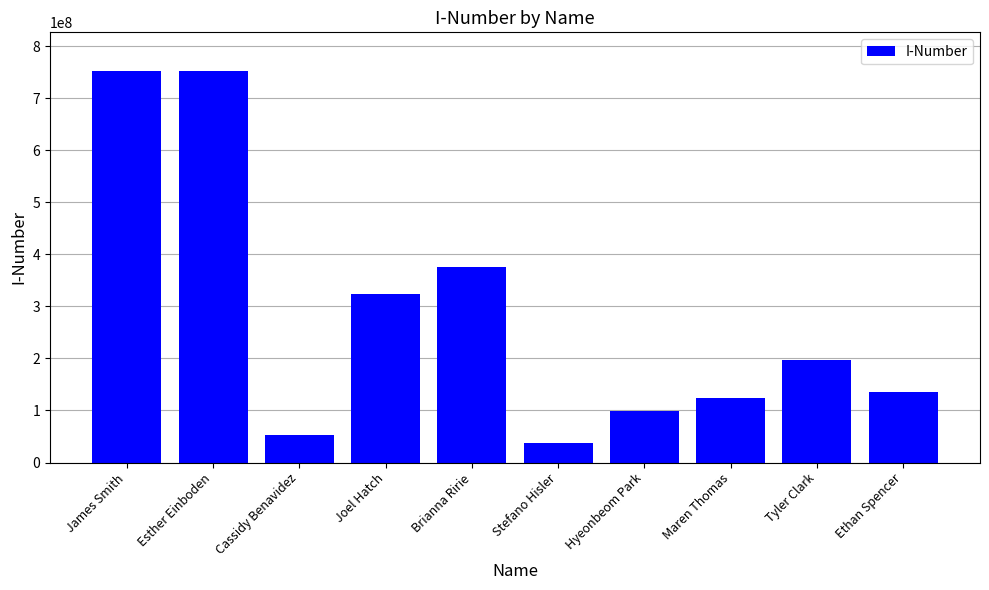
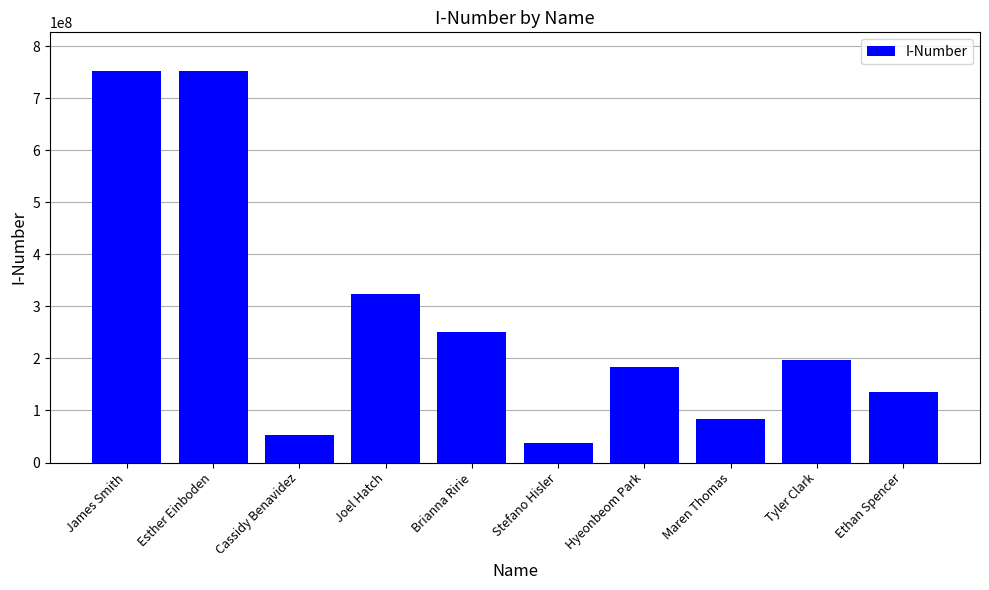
Brianna Ririe: 380000000 -> 250000000
Hyeonbeom Park: 100000000 -> 180000000
Maren Thomas: 120000000 -> 80000000
